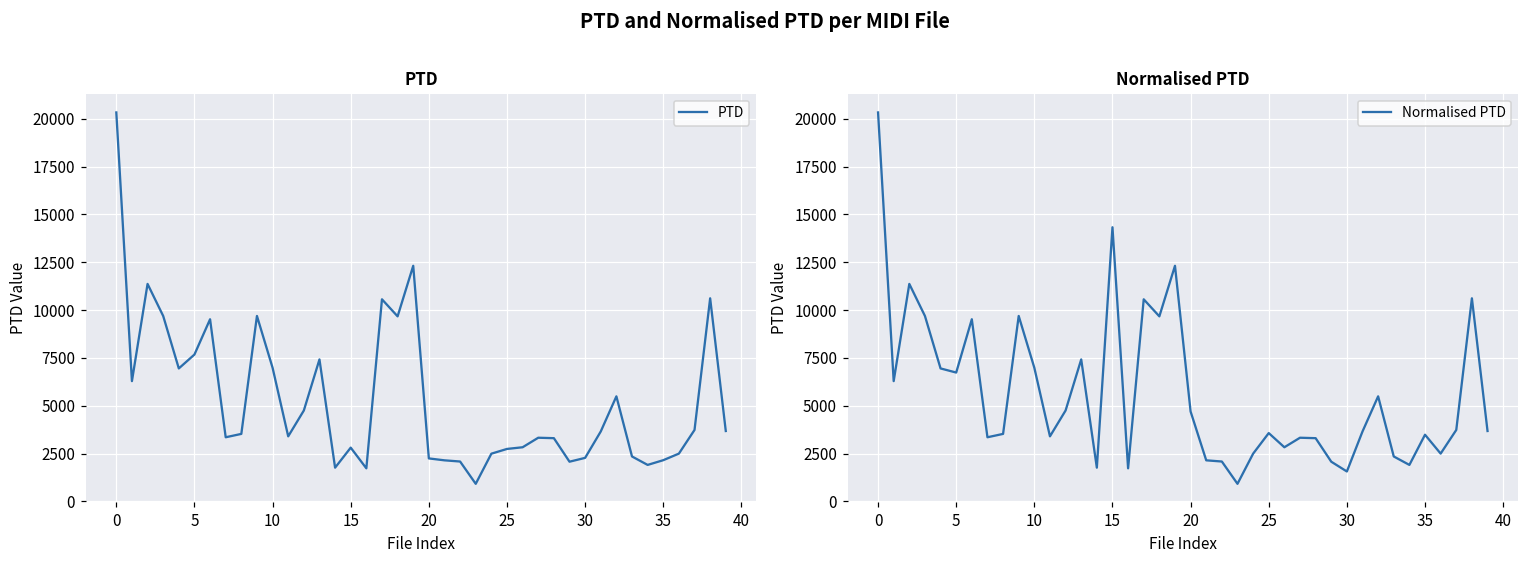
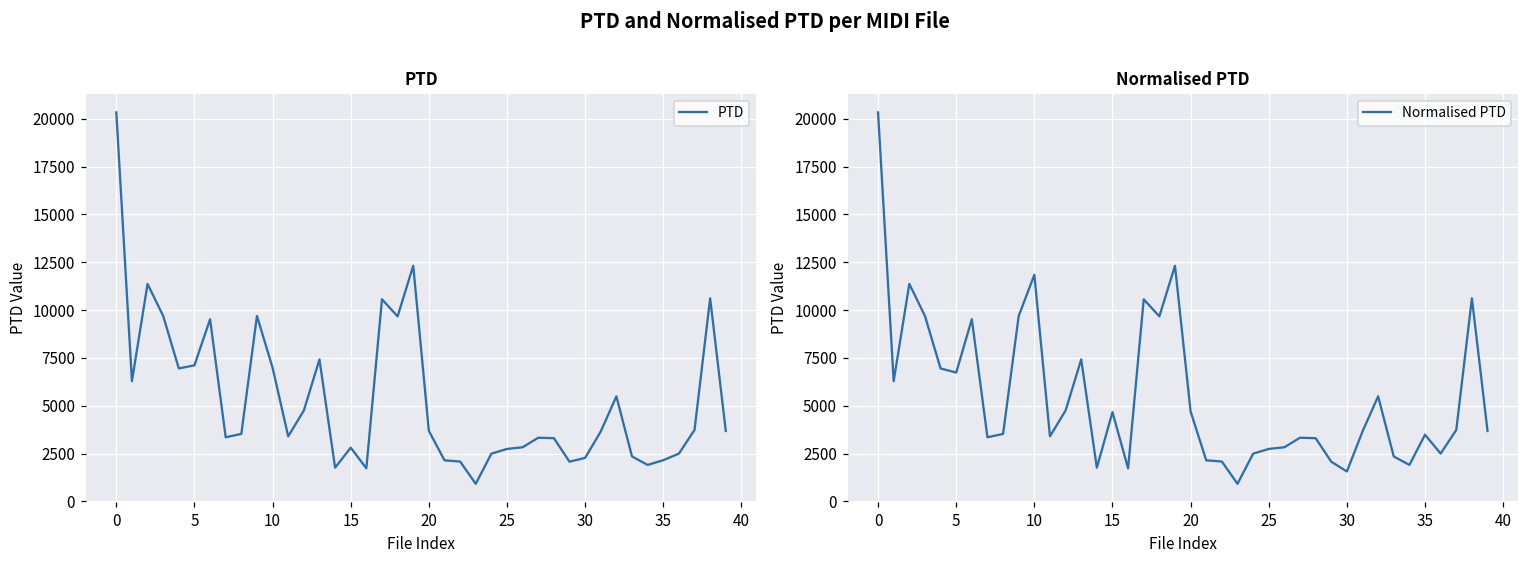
PTD, 5: 7700 -> 7100
PTD, 20: 2300 -> 3700
Normalised PTD, 10: 7000 -> 11800
Normalised PTD, 15: 14300 -> 4700
Normalised PTD, 25: 3600 -> 2700
